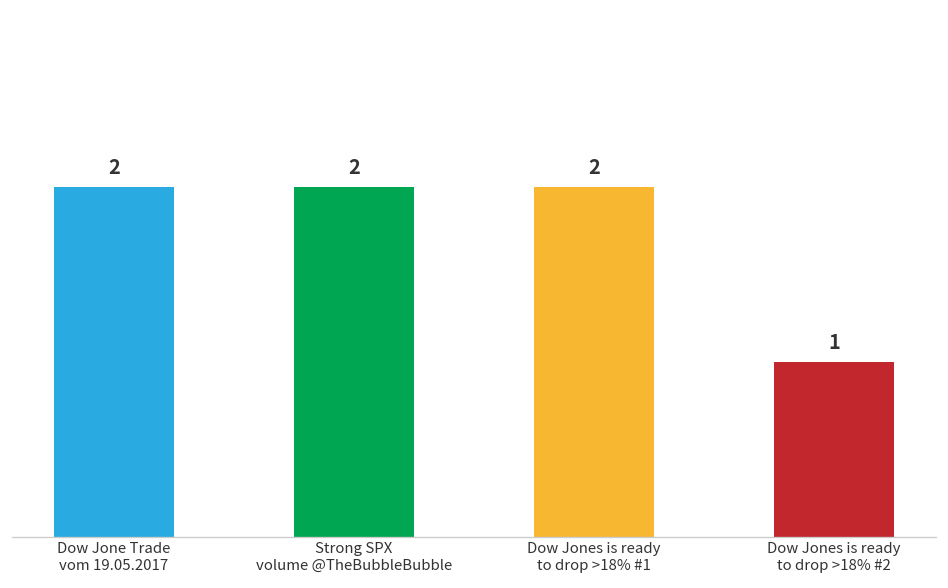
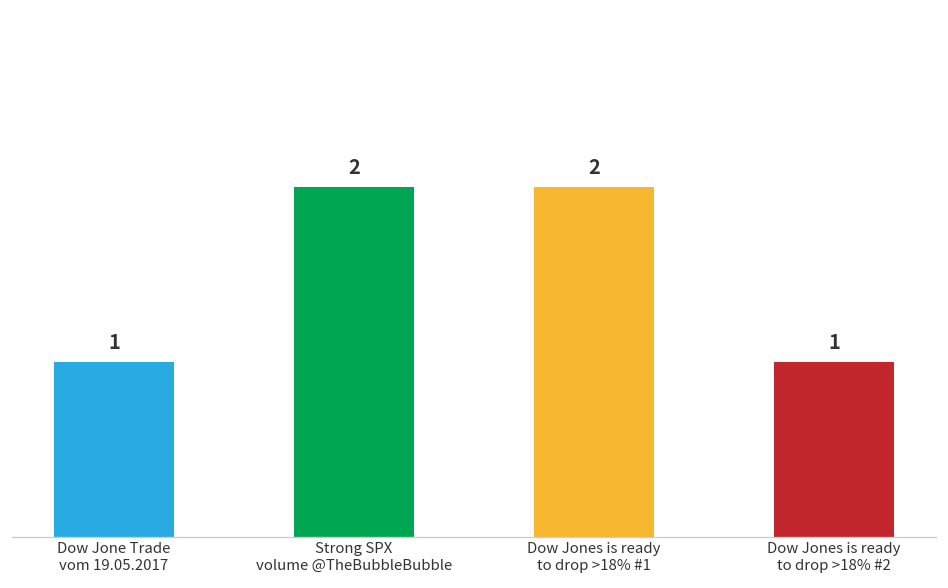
Dow Jone Trade vom 19.05.2017: 2 -> 1
